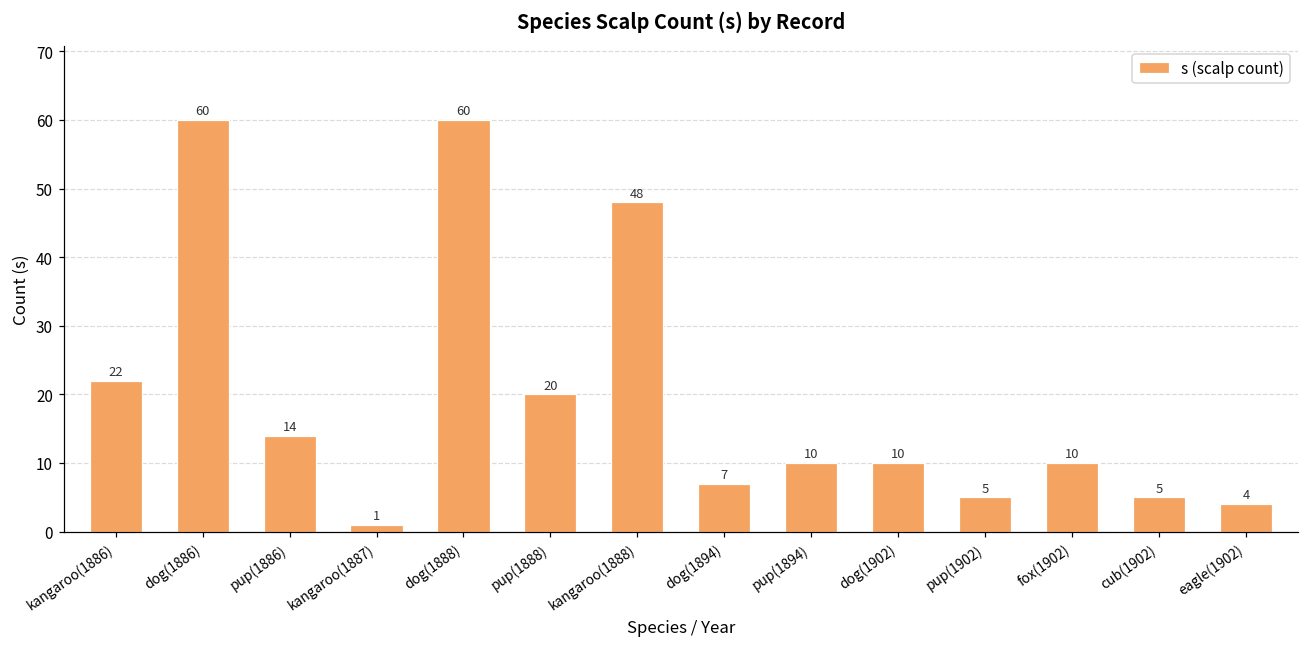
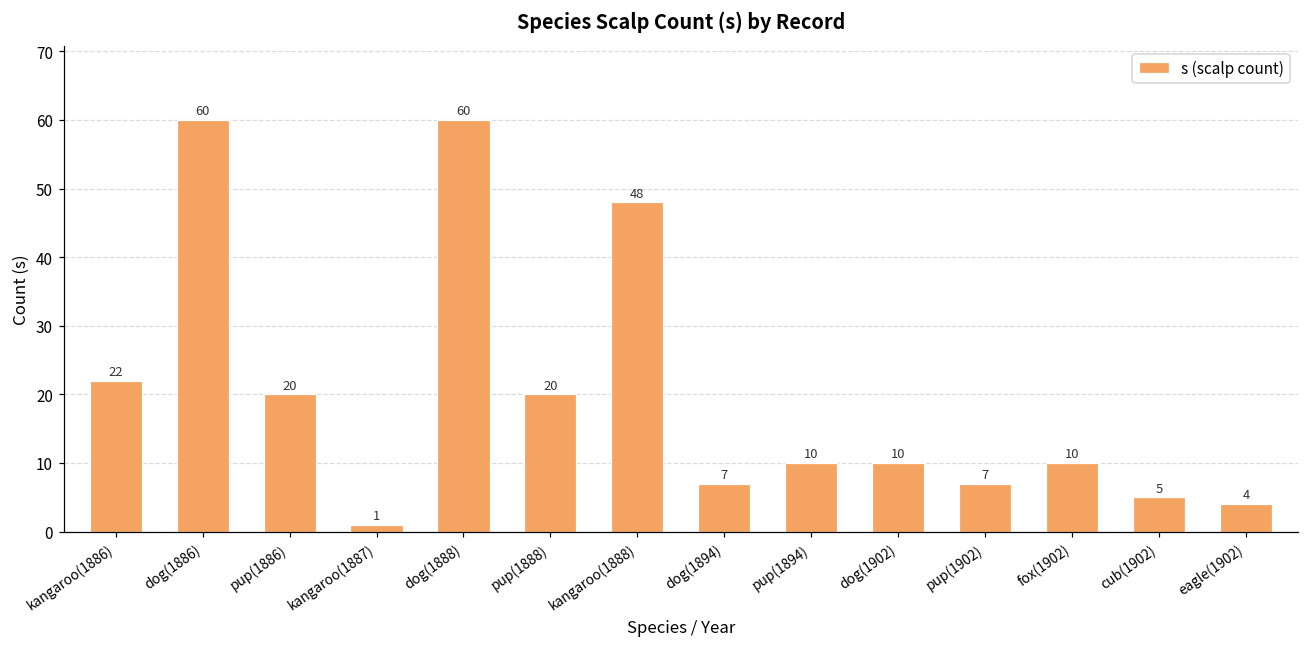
pup(1886): 14 -> 20
pup(1902): 5 -> 7
